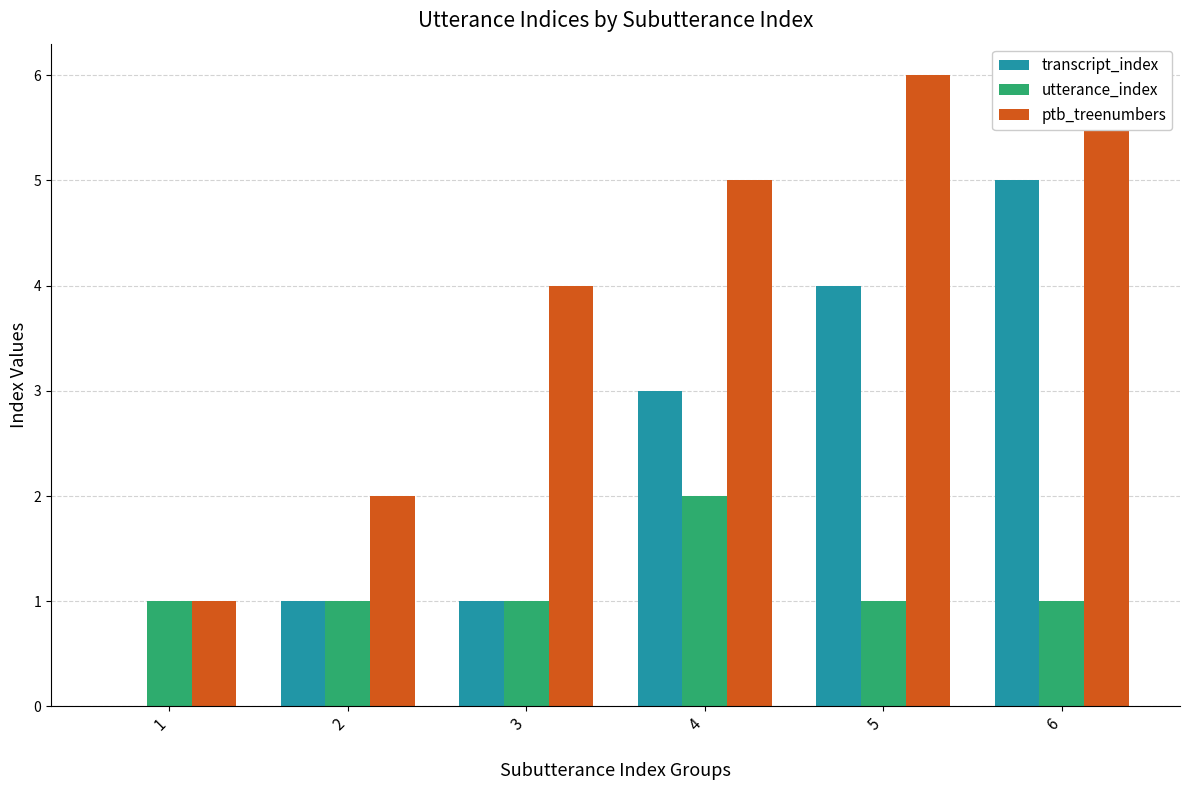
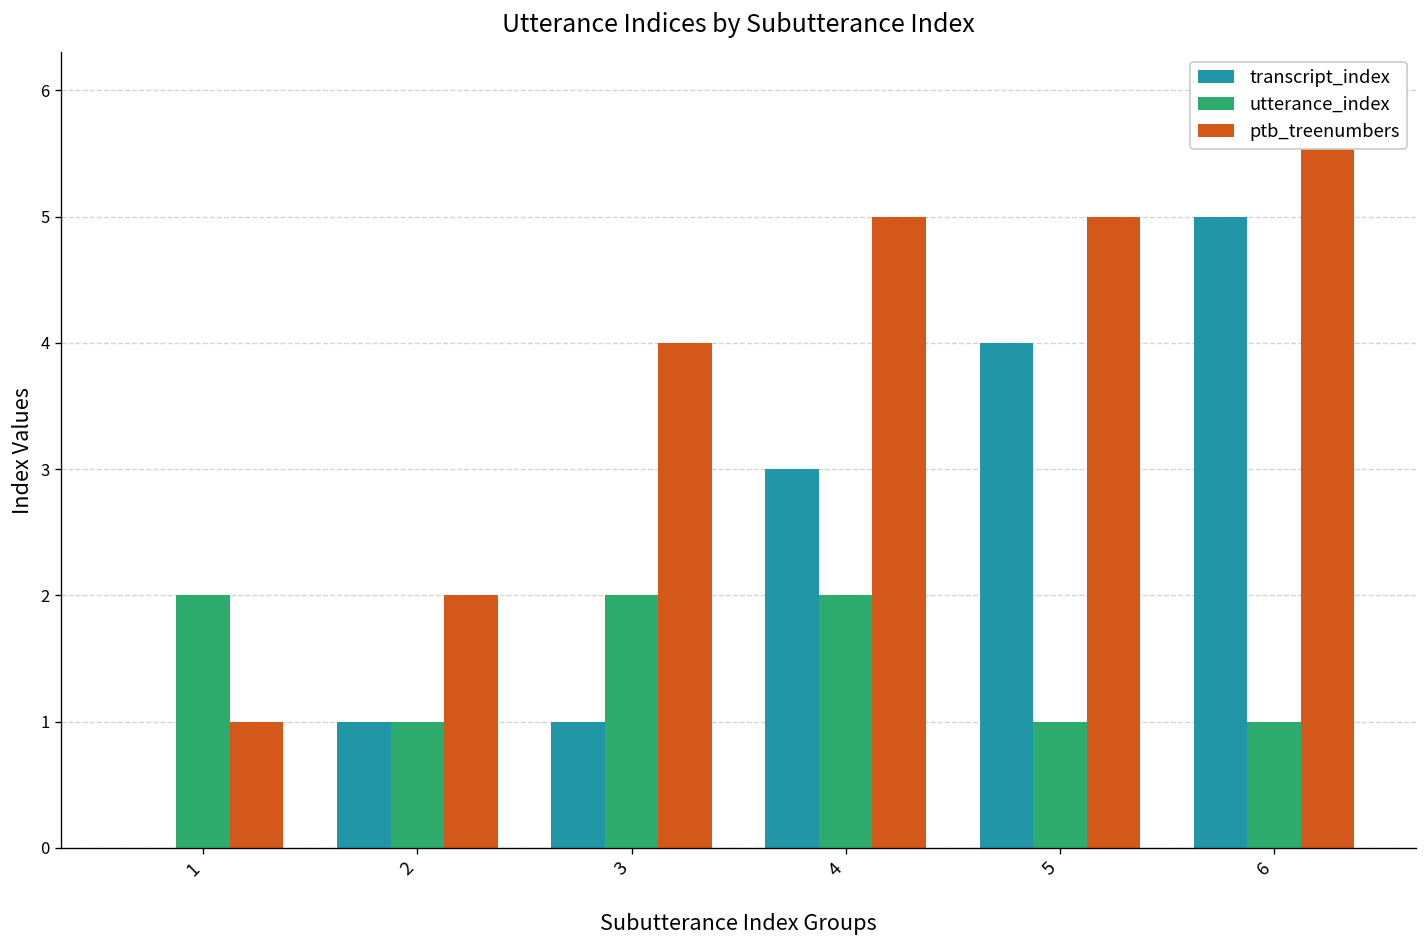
utterance_index, 1: 1 -> 2
utterance_index, 3: 1 -> 2
ptb_treenumbers, 5: 6 -> 5
